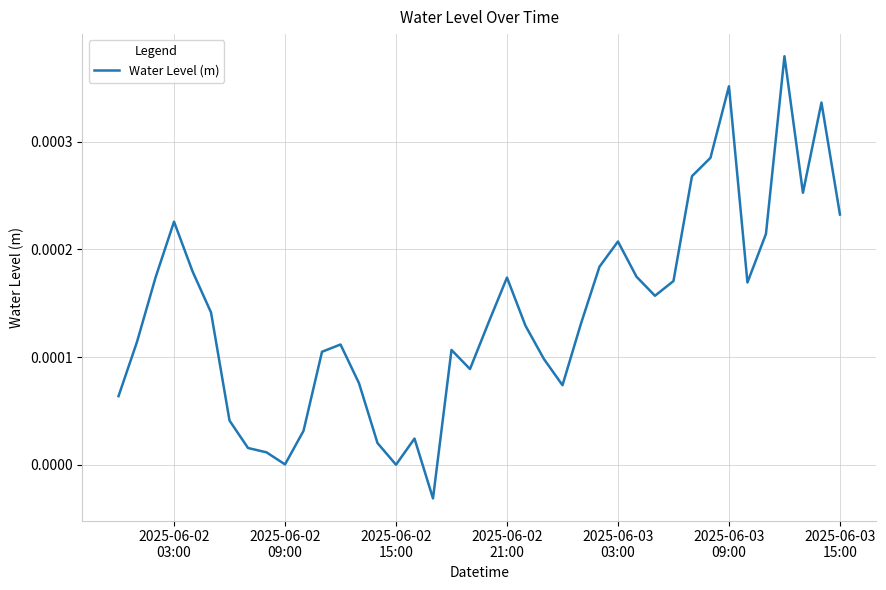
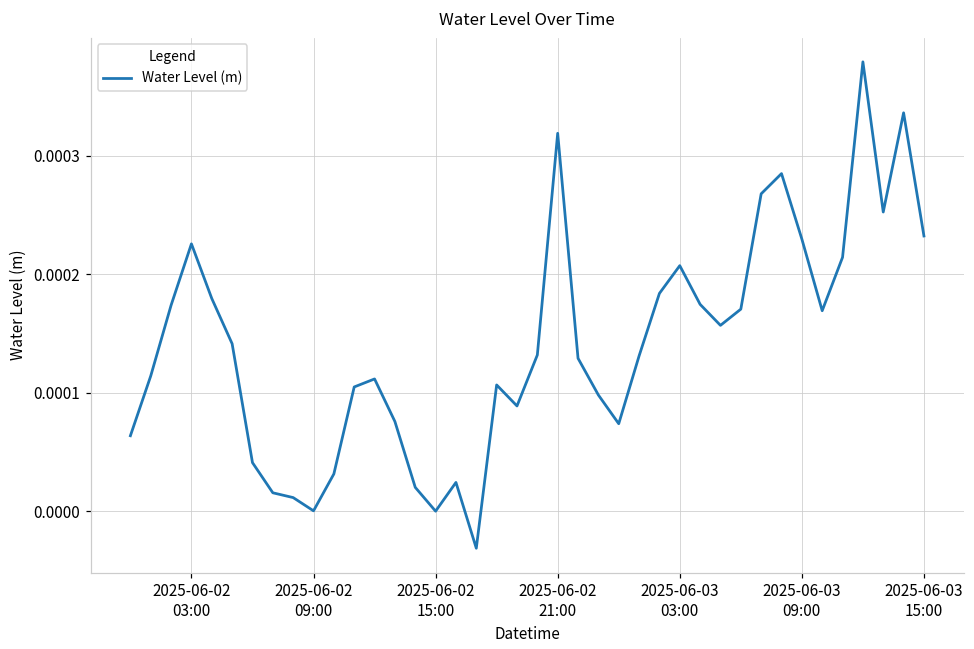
2025-06-02 21:00: 0.000174 -> 0.000319
2025-06-03 09:00: 0.000351 -> 0.000230
